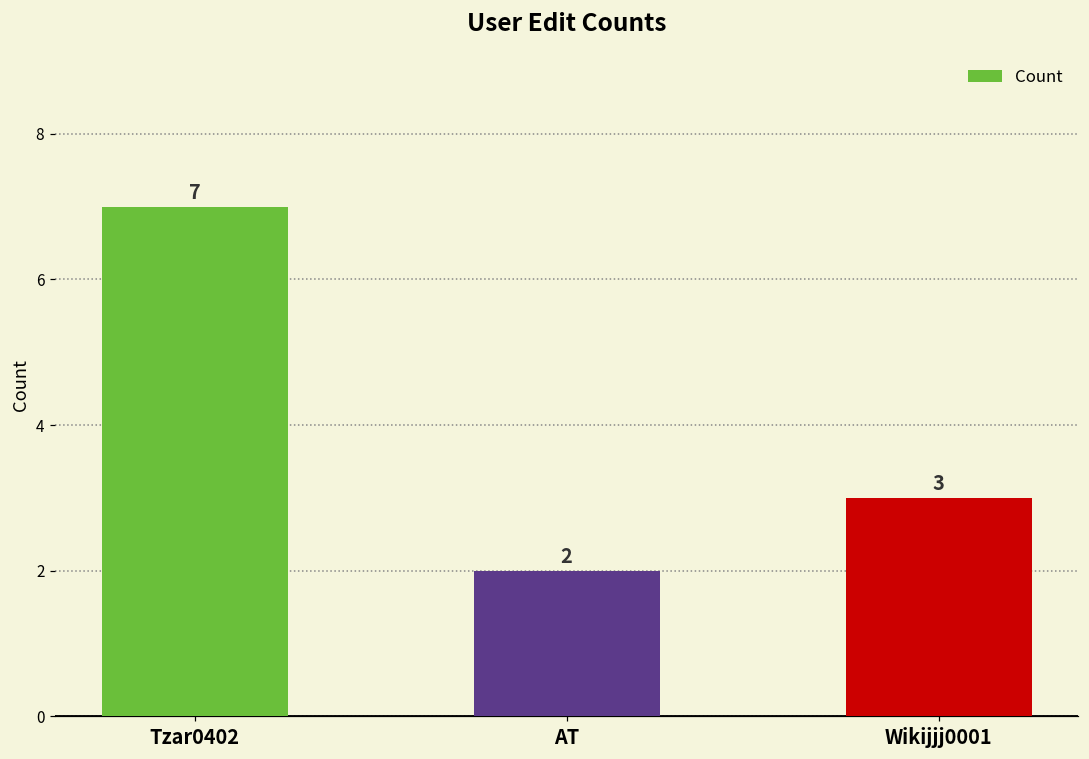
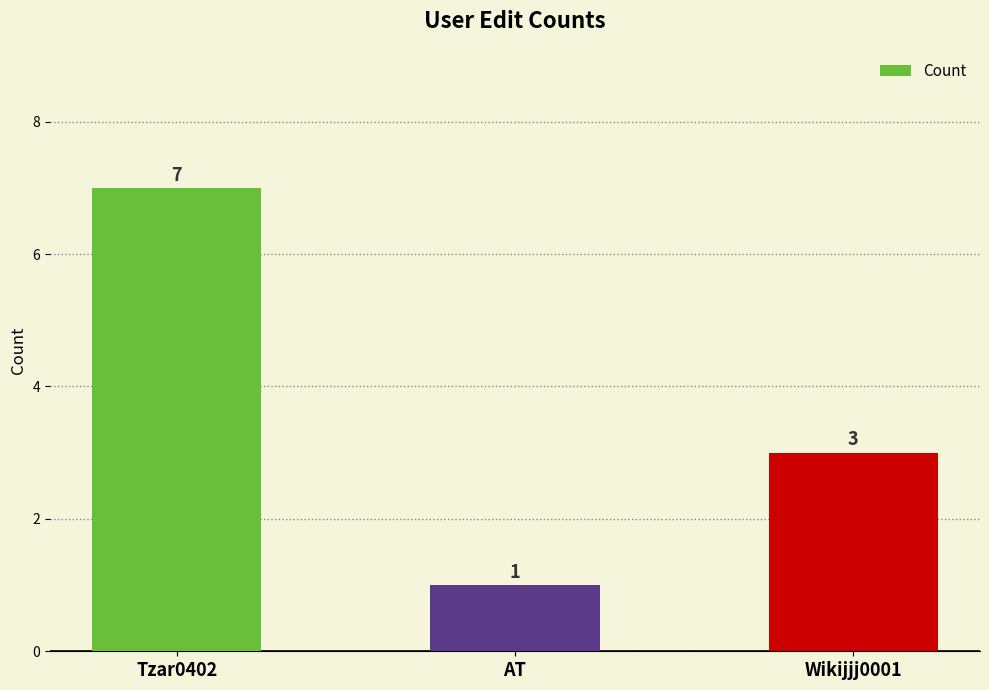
AT: 2 -> 1
